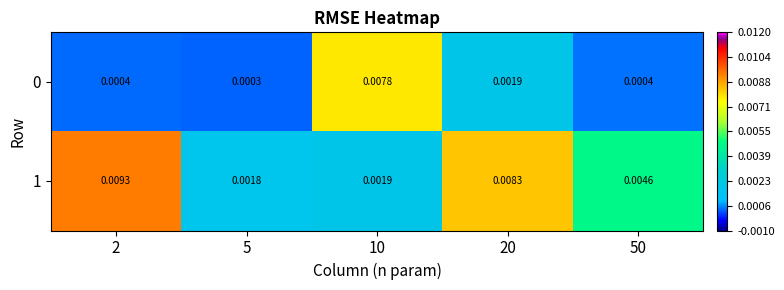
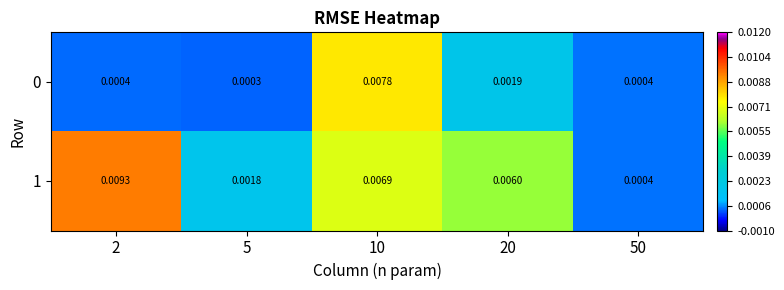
1, 10: 0.0019 -> 0.0069
1, 20: 0.0083 -> 0.0060
1, 50: 0.0046 -> 0.0004
